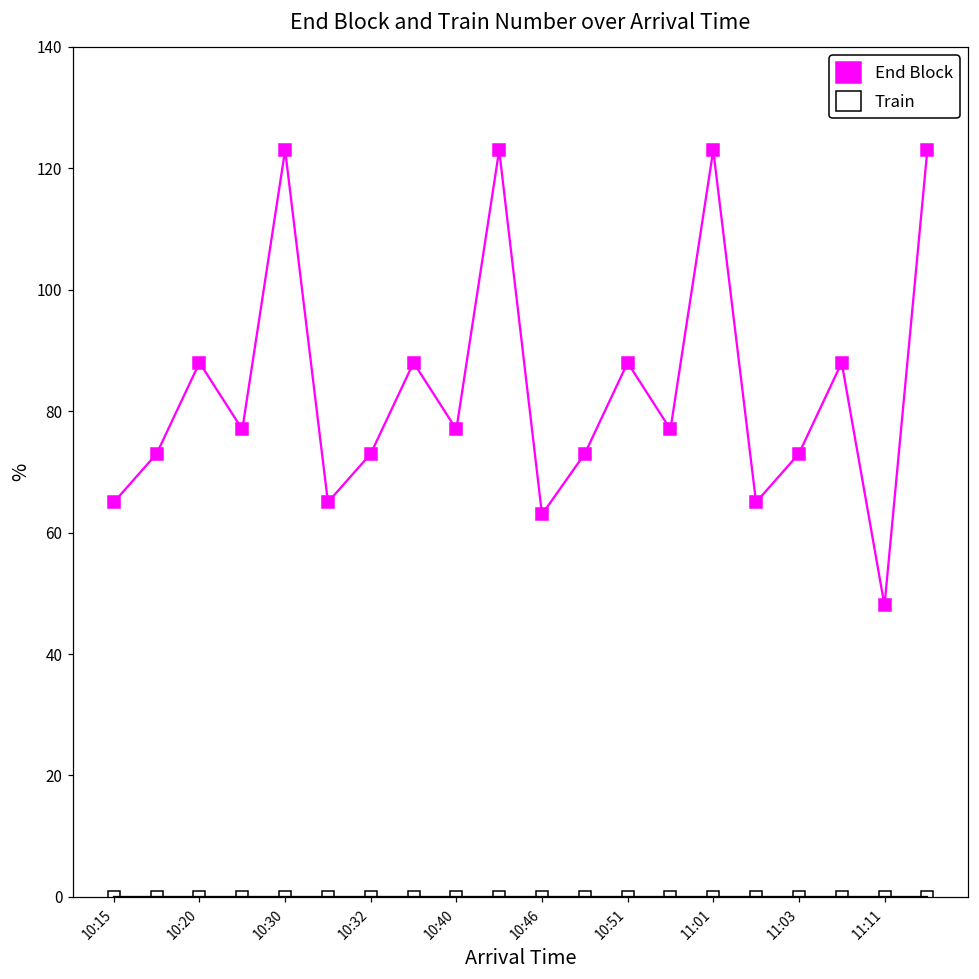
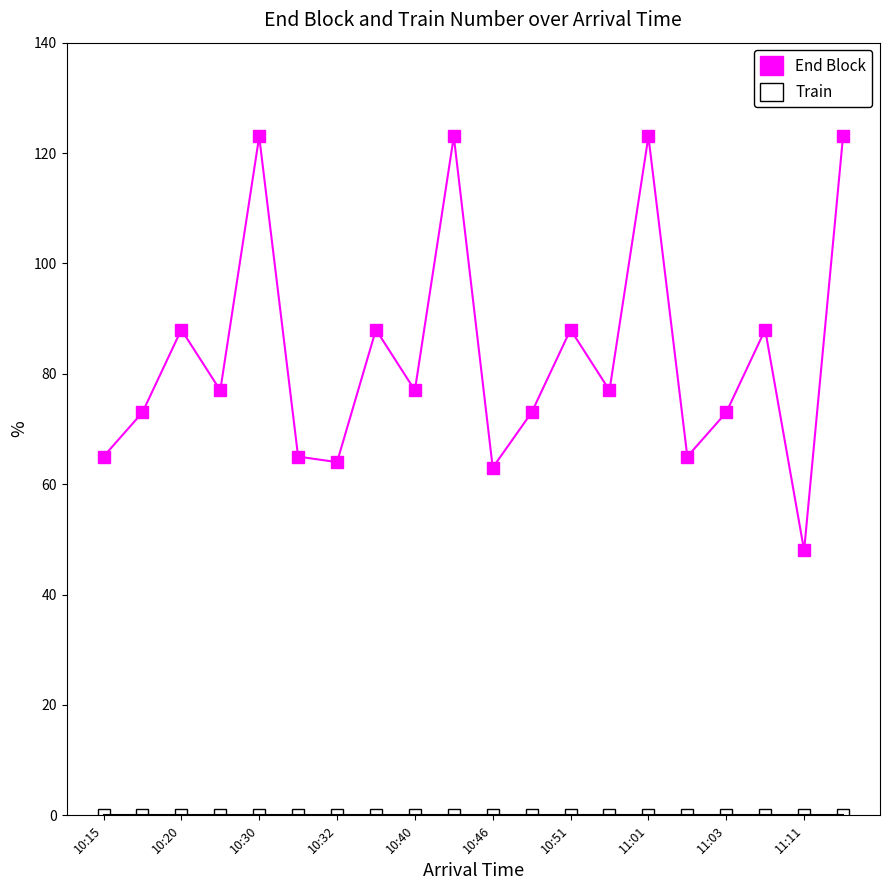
End Block, 10:32: 73 -> 64
